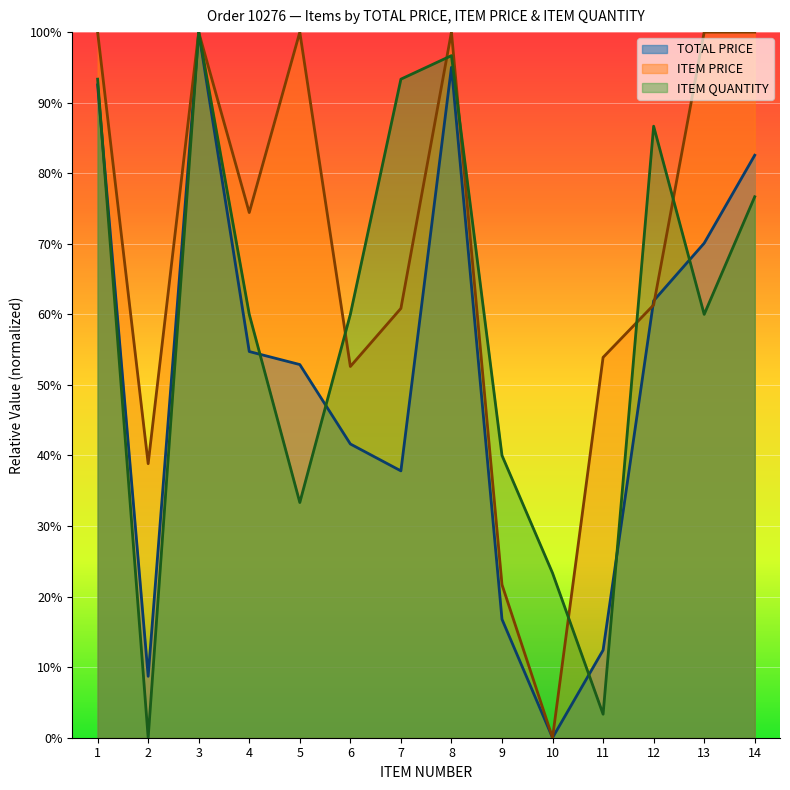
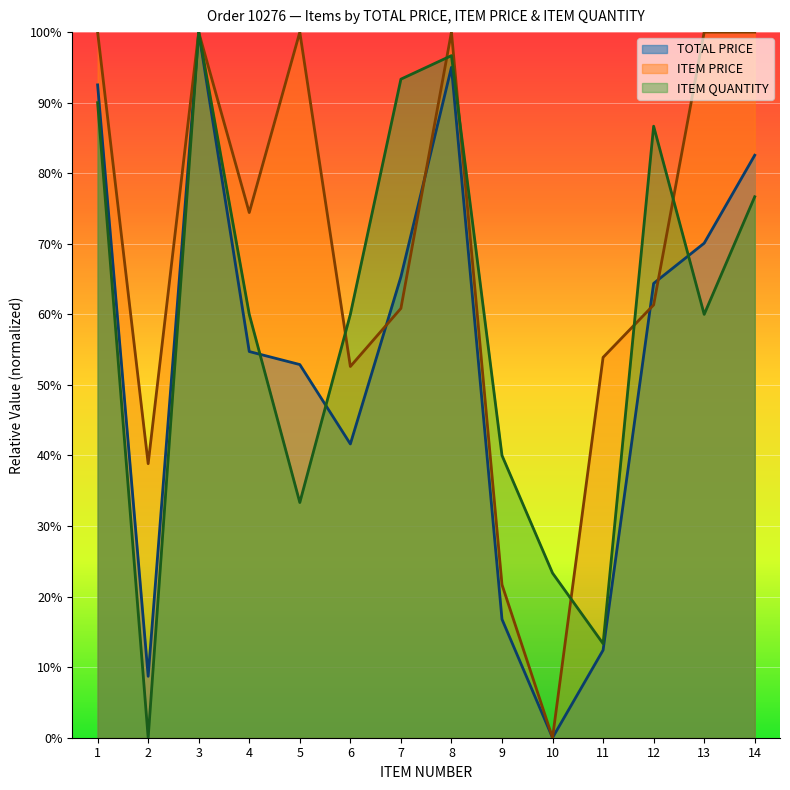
ITEM QUANTITY, 1: 93% -> 90%
TOTAL PRICE, 7: 38% -> 65%
ITEM QUANTITY, 11: 3% -> 13%
TOTAL PRICE, 12: 62% -> 64%
